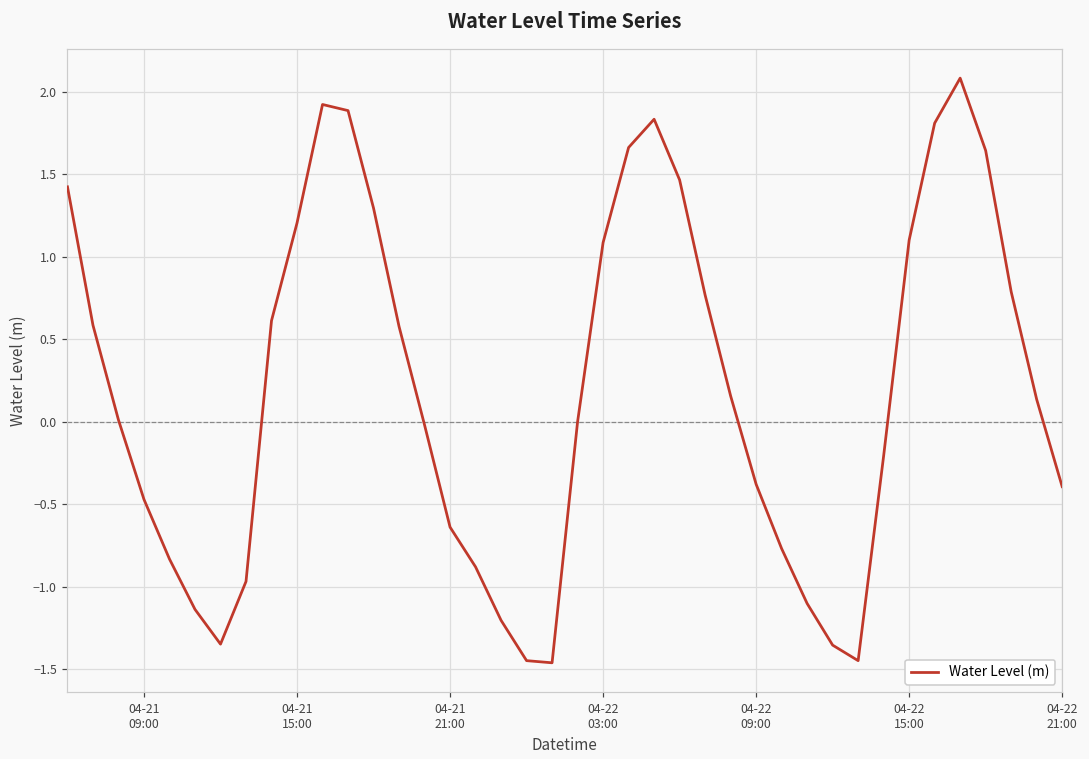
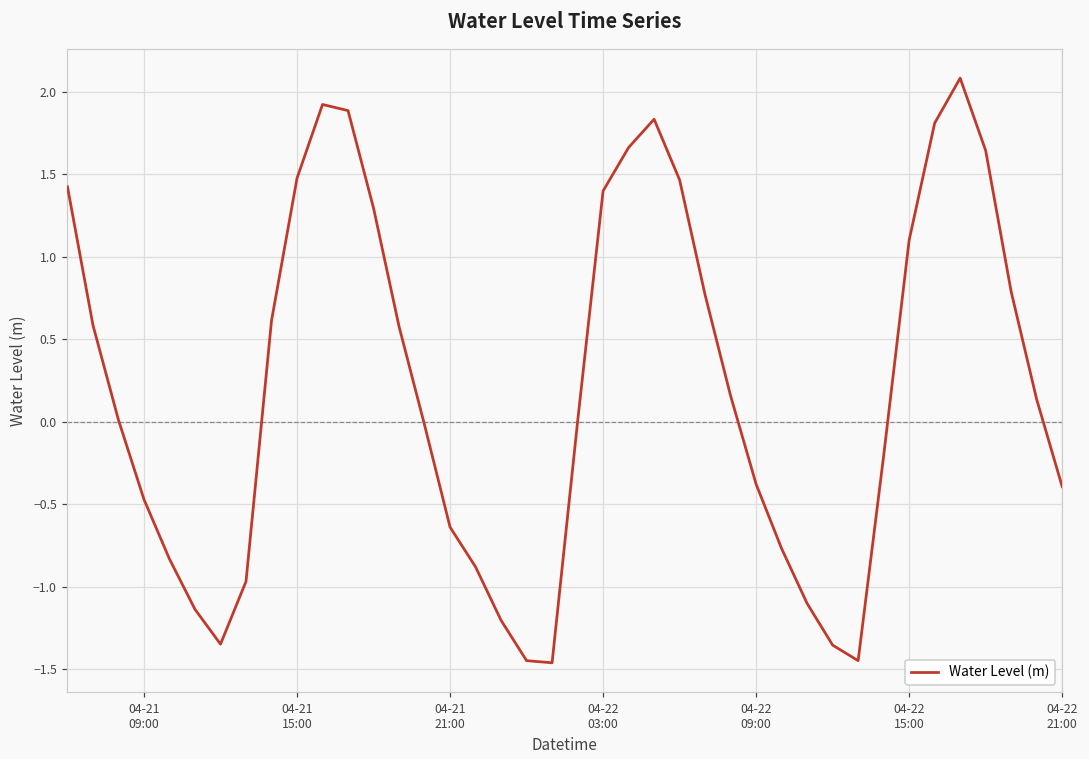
04-21 15:00: 1.20 -> 1.48
04-22 03:00: 1.09 -> 1.40
